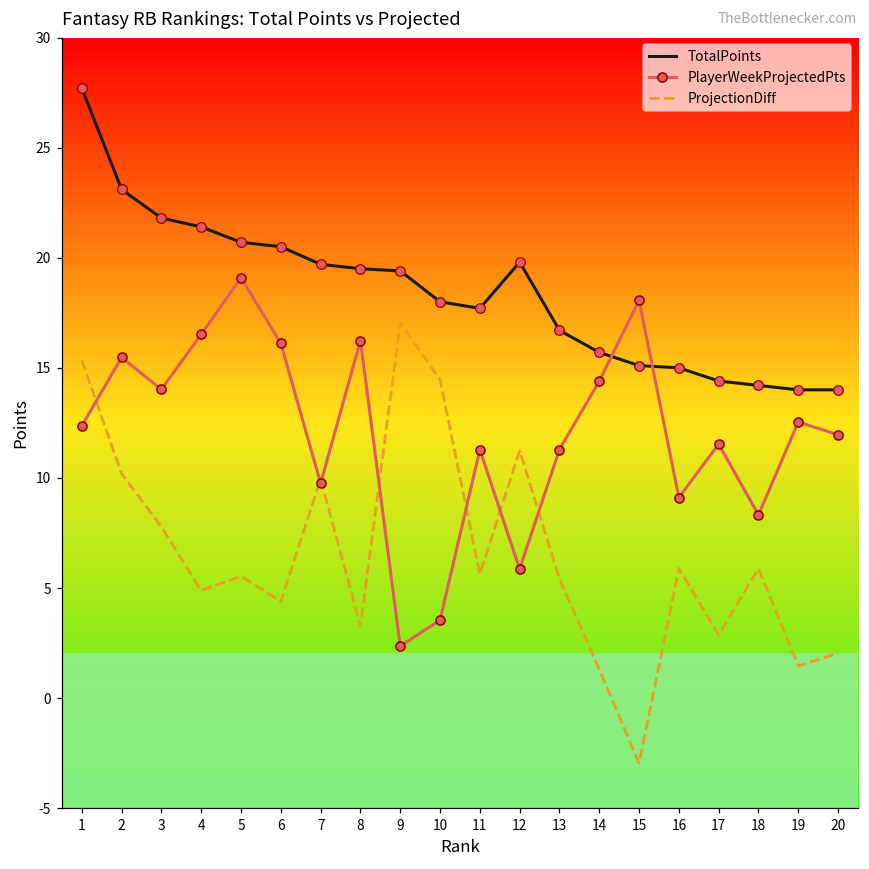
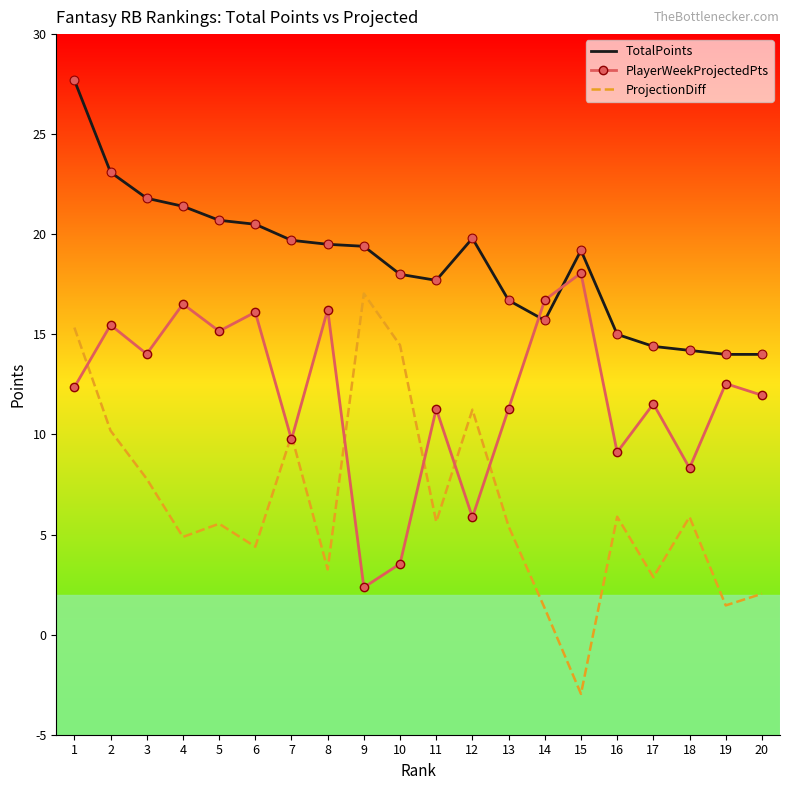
PlayerWeekProjectedPts, 5: 19.1 -> 15.2
PlayerWeekProjectedPts, 14: 14.4 -> 16.7
TotalPoints, 15: 15.1 -> 19.2
